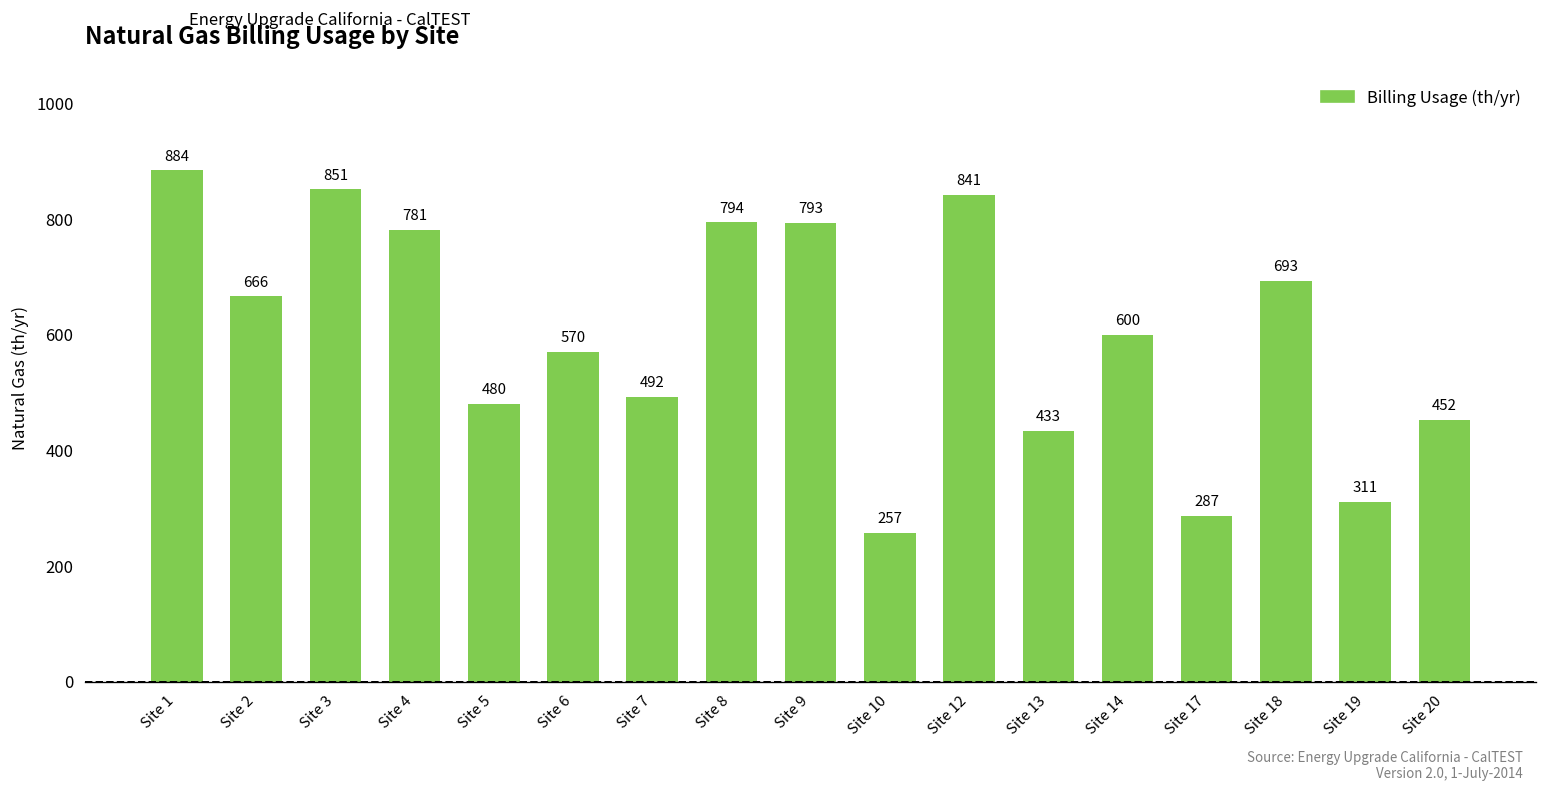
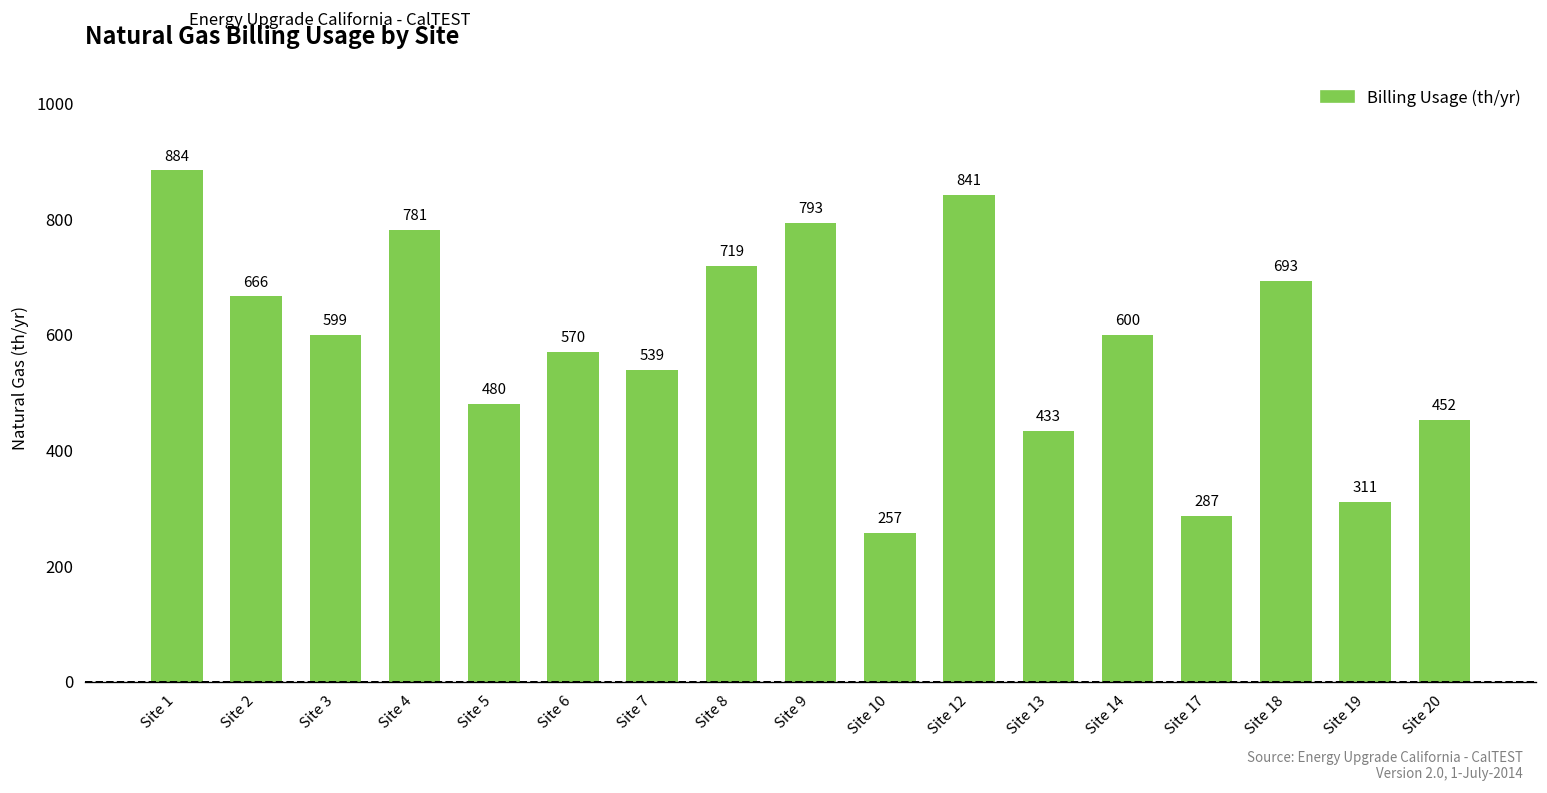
Site 3: 851 -> 599
Site 7: 492 -> 539
Site 8: 794 -> 719
